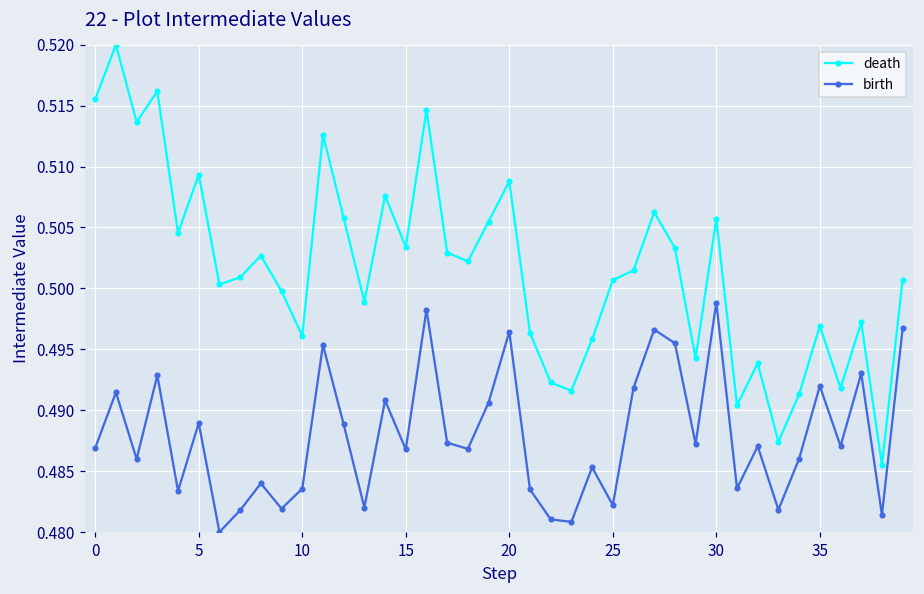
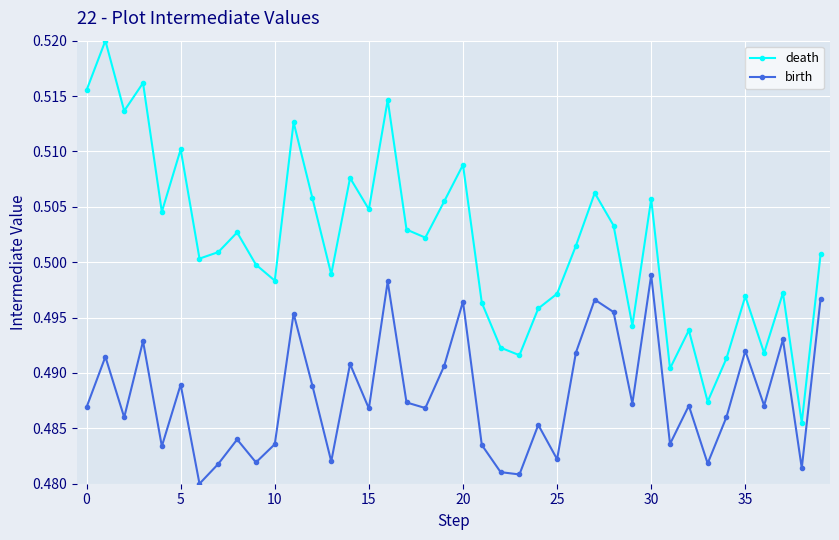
death, 5: 0.5093 -> 0.5102
death, 10: 0.4961 -> 0.4983
death, 15: 0.5034 -> 0.5048
death, 25: 0.5007 -> 0.4972
